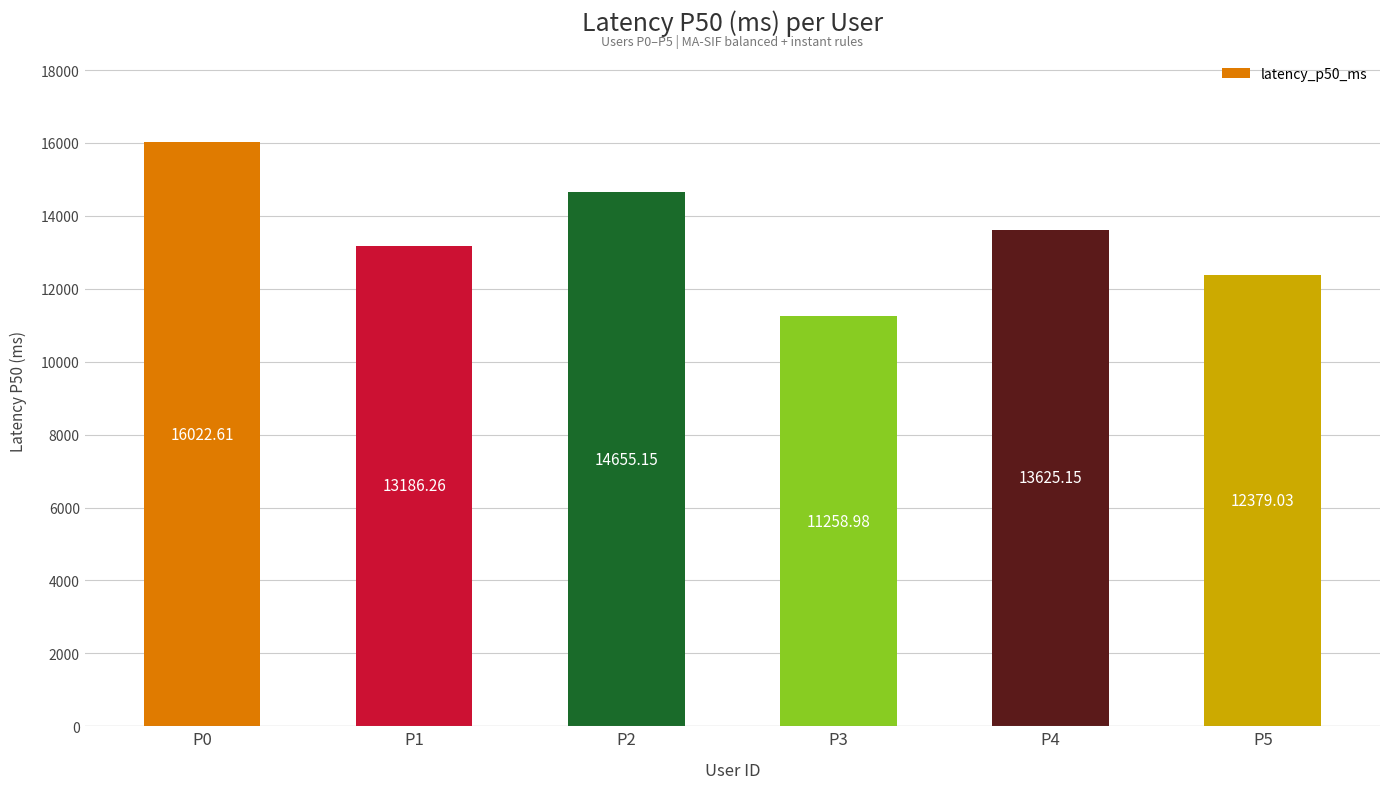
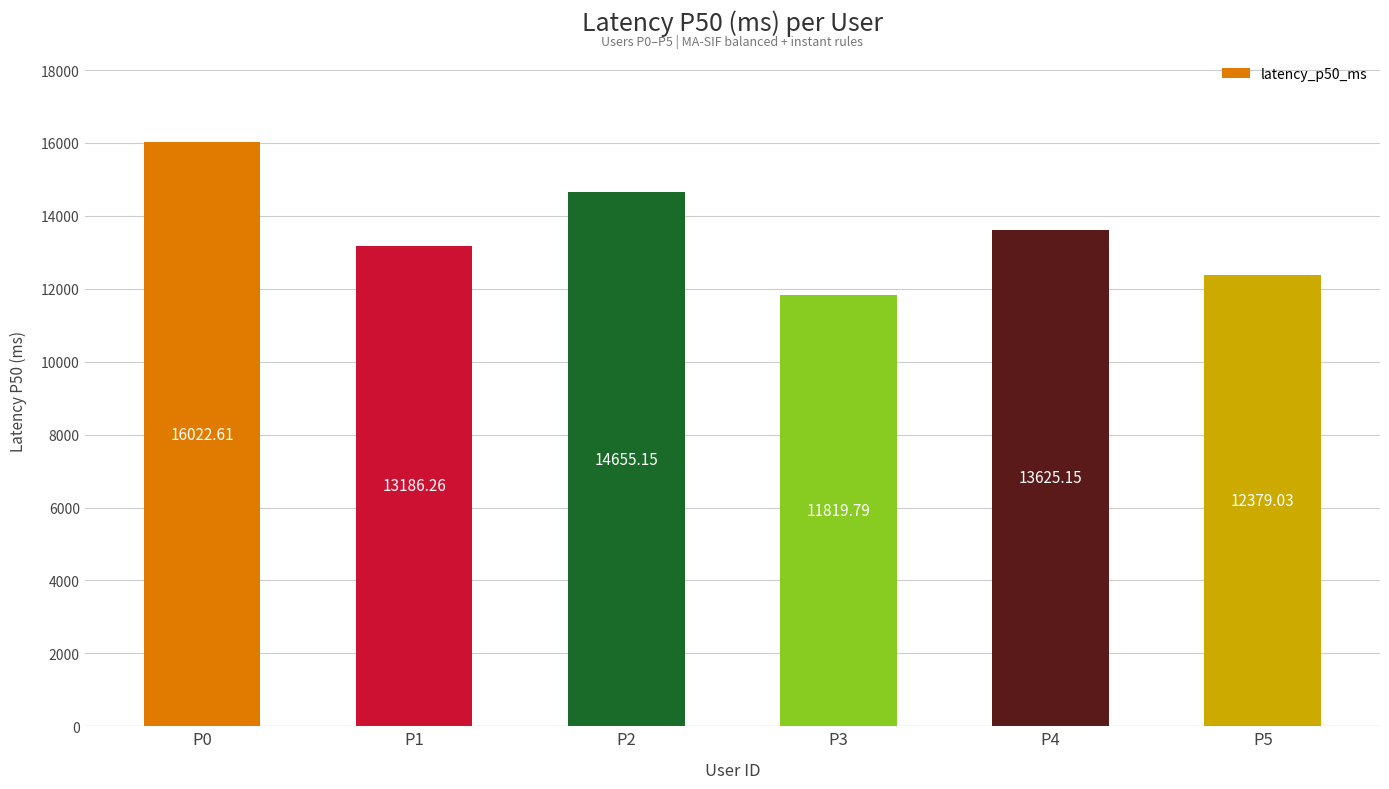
P3: 11258.98 -> 11819.79
